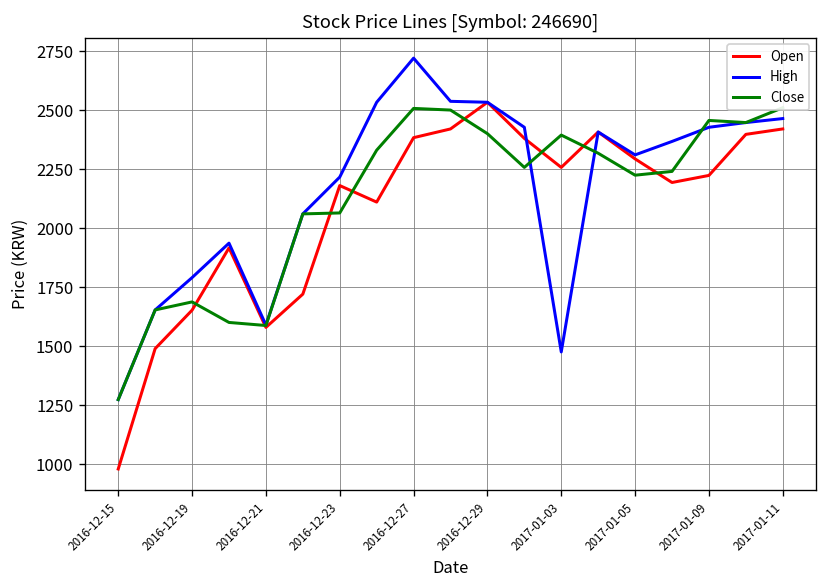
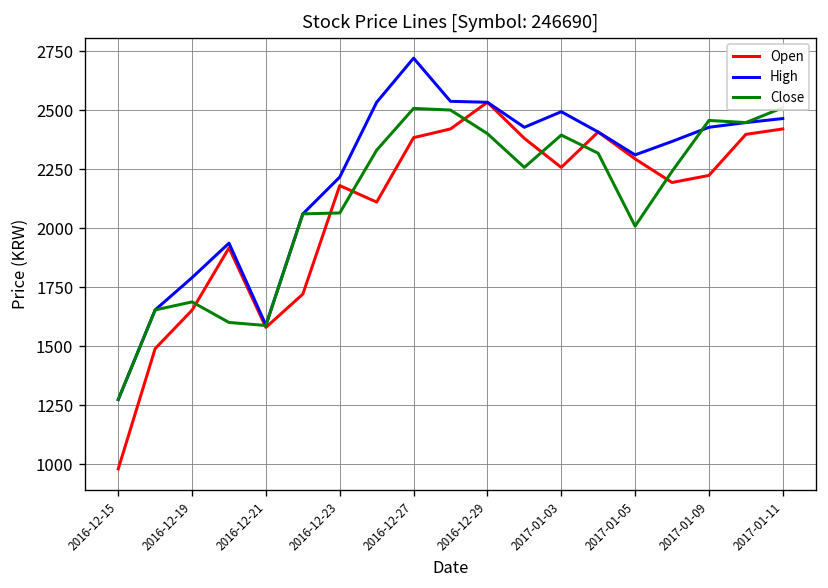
High, 2017-01-03: 1480 -> 2490
Close, 2017-01-05: 2230 -> 2010
